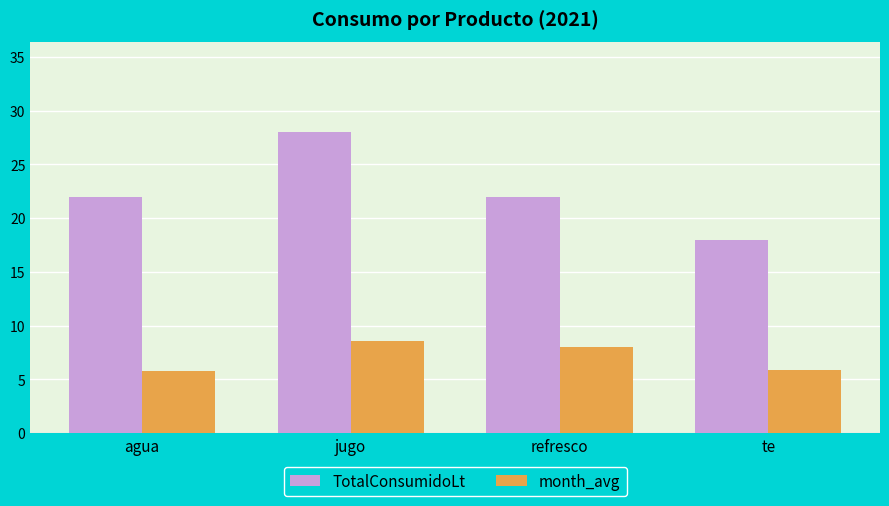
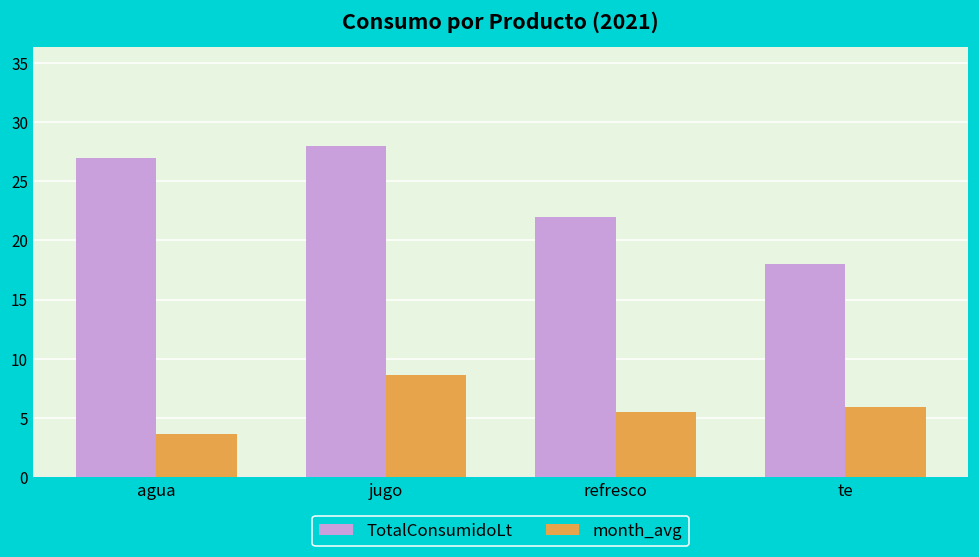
TotalConsumidoLt, agua: 22 -> 27
month_avg, agua: 5.8 -> 3.6
month_avg, refresco: 8.0 -> 5.5
